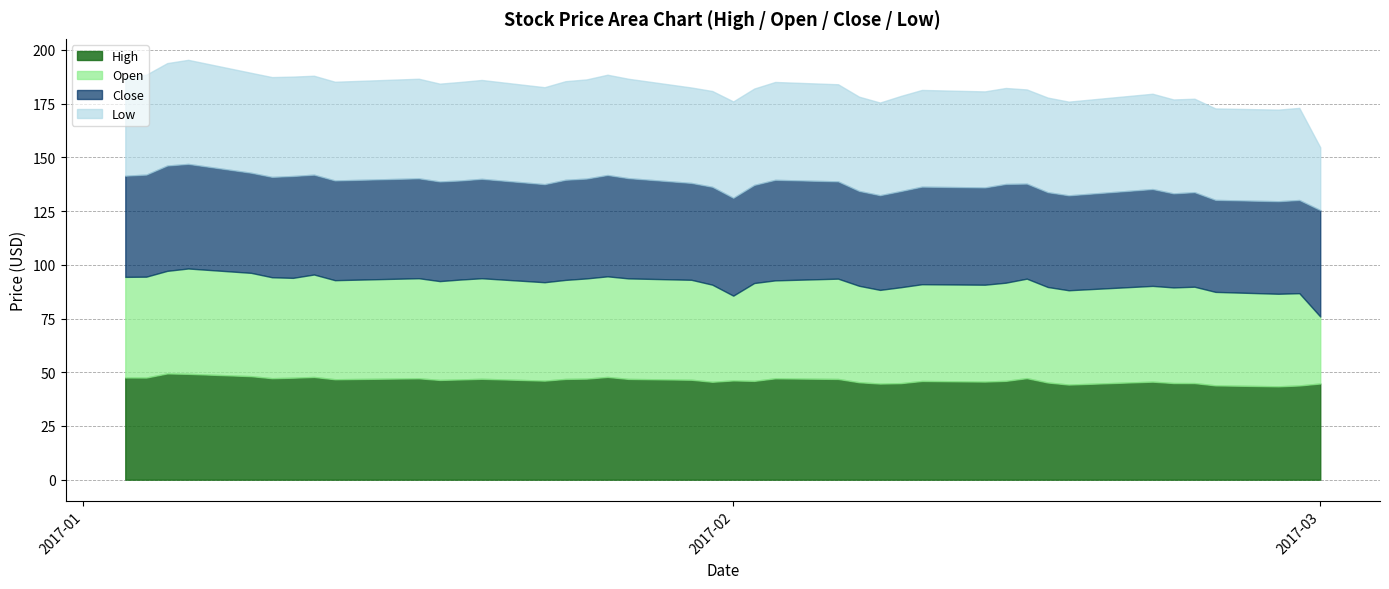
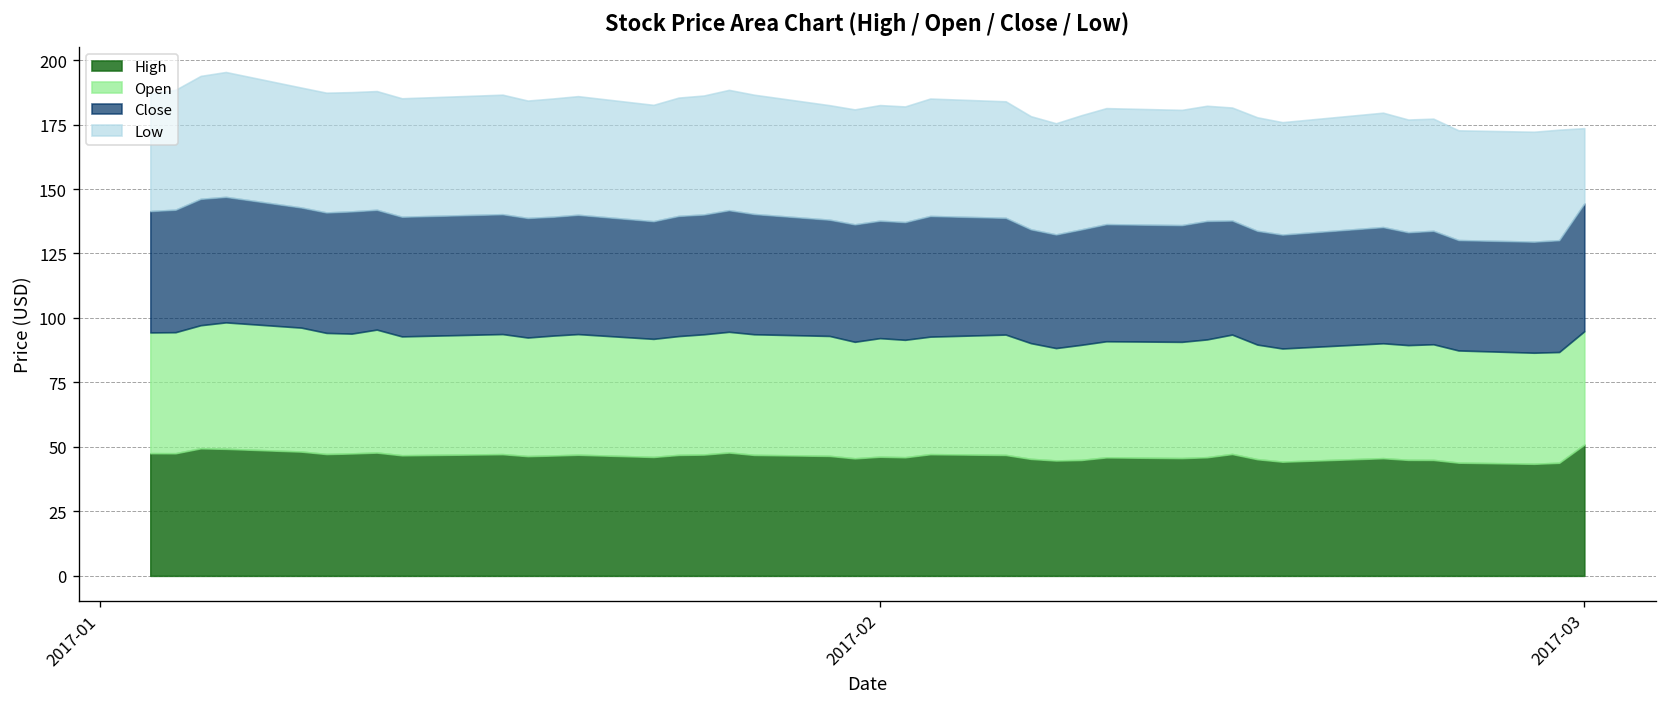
Open, 2017-02: 39 -> 46
High, 2017-03: 45 -> 51
Open, 2017-03: 31 -> 44
